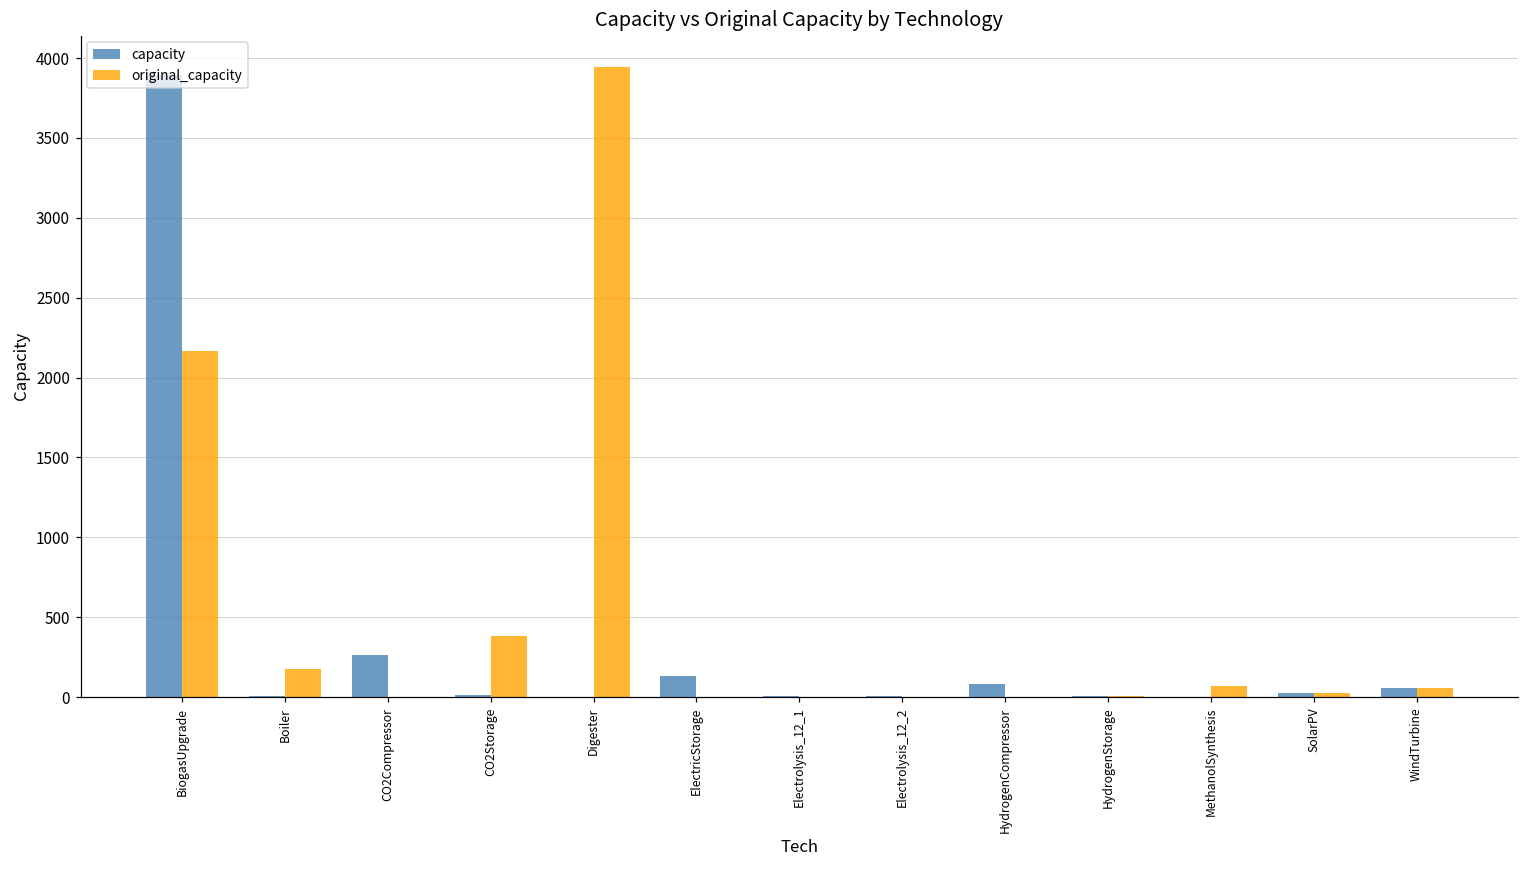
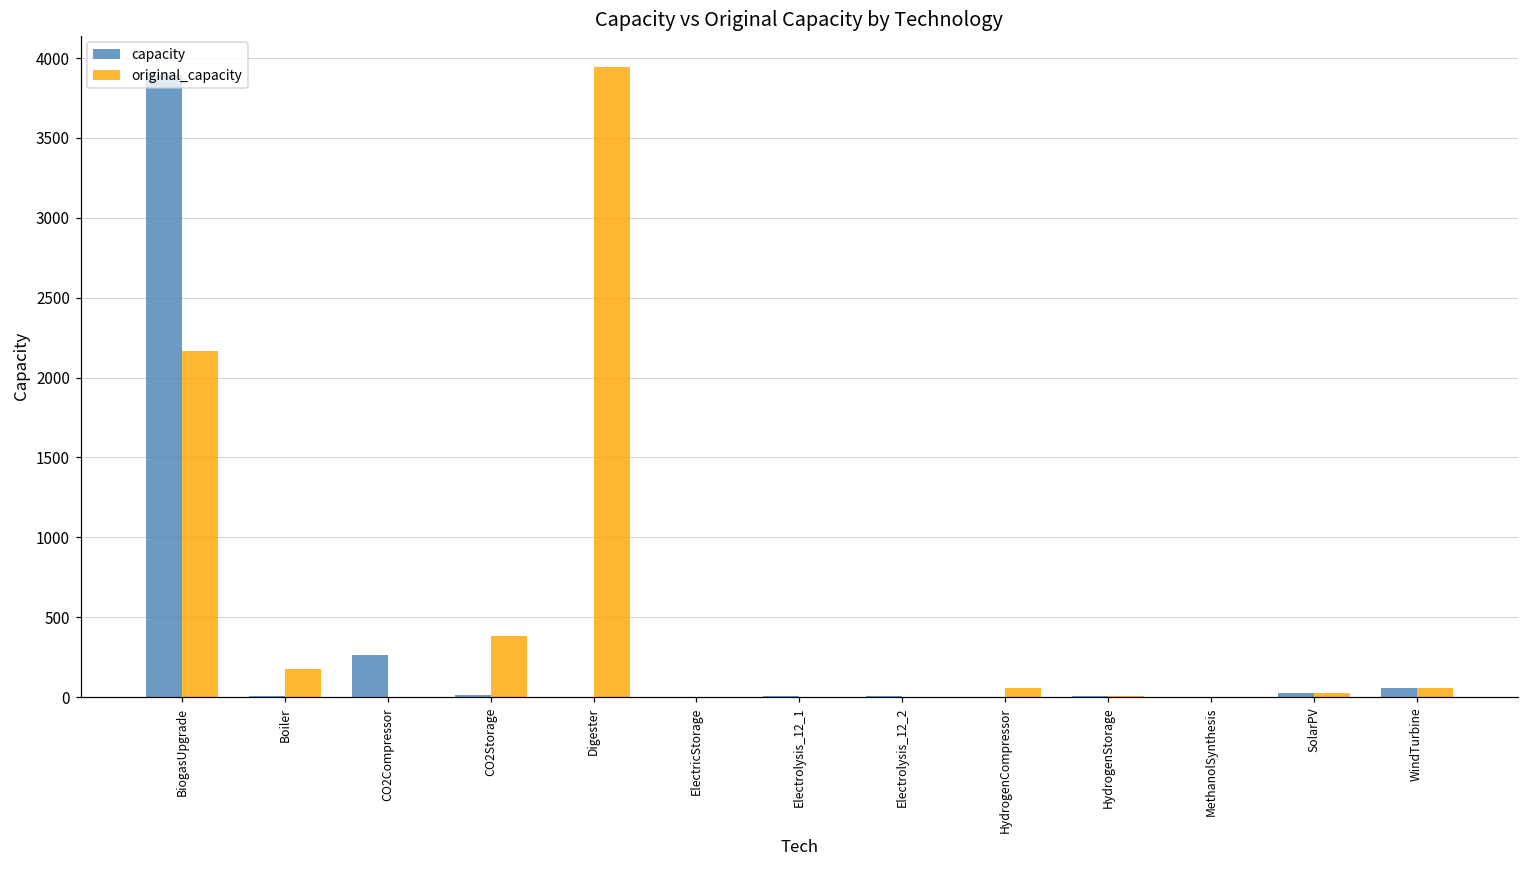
capacity, ElectricStorage: 130 -> 0
capacity, HydrogenCompressor: 80 -> 0
original_capacity, HydrogenCompressor: 0 -> 60
original_capacity, MethanolSynthesis: 70 -> 0
